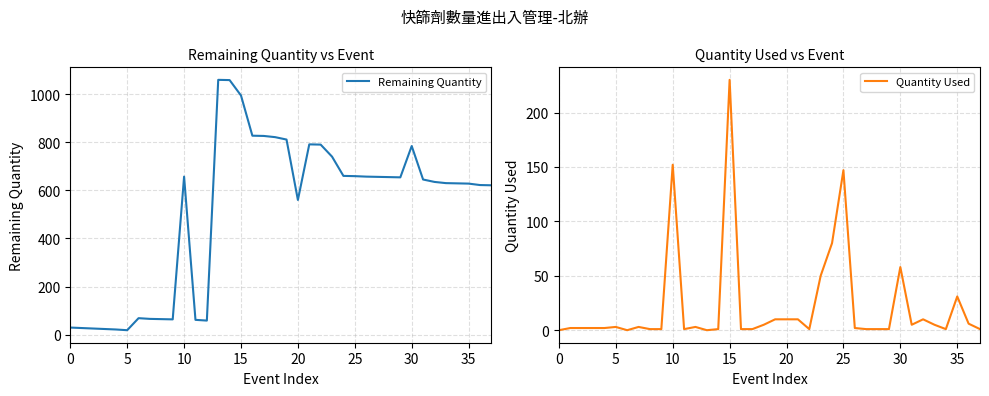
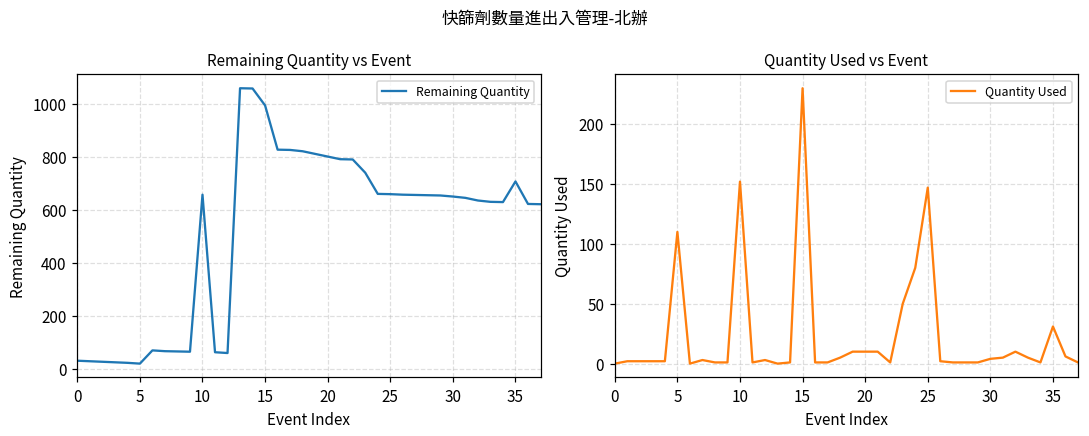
Remaining Quantity vs Event, 20: 560 -> 800
Remaining Quantity vs Event, 30: 780 -> 650
Remaining Quantity vs Event, 35: 630 -> 710
Quantity Used vs Event, 5: 3 -> 110
Quantity Used vs Event, 30: 58 -> 4
